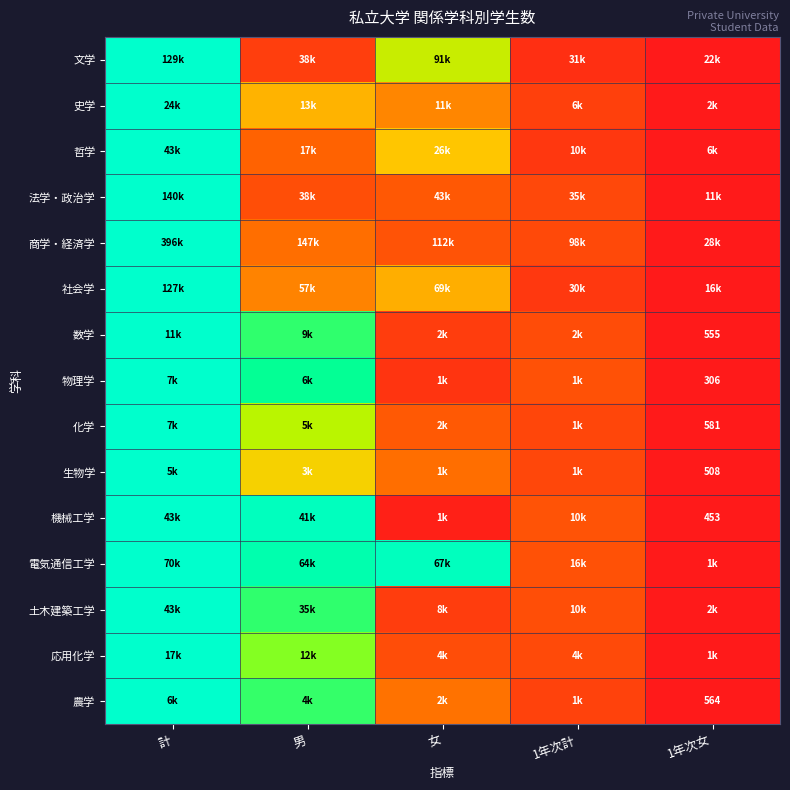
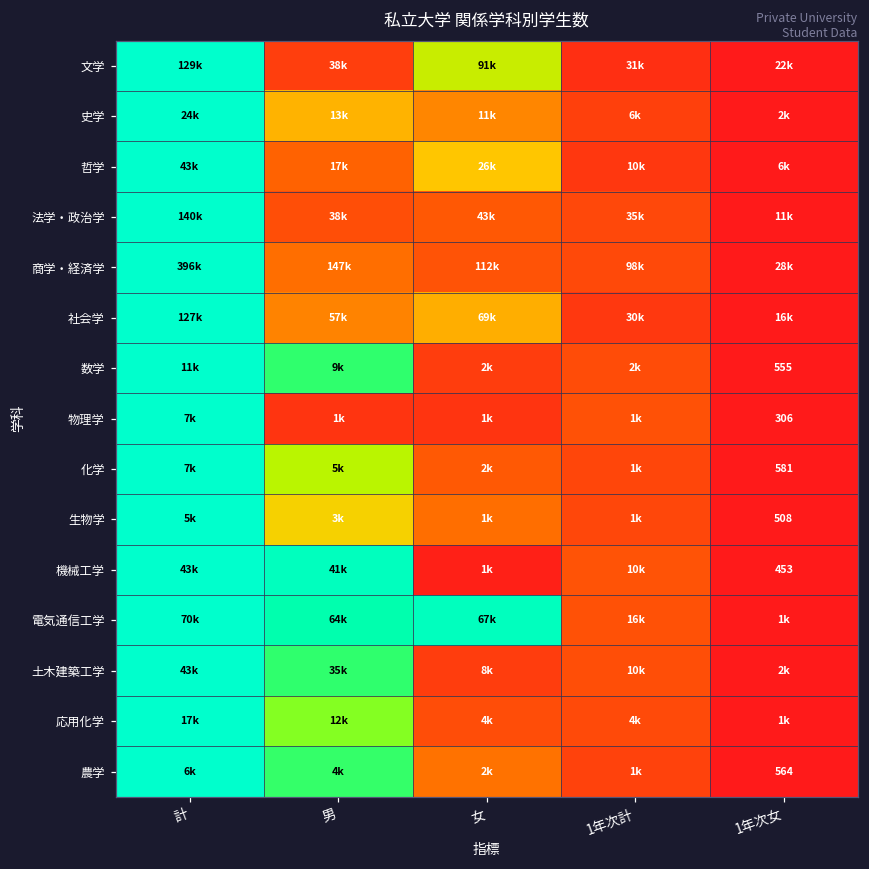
物理学, 男: 6k -> 1k
